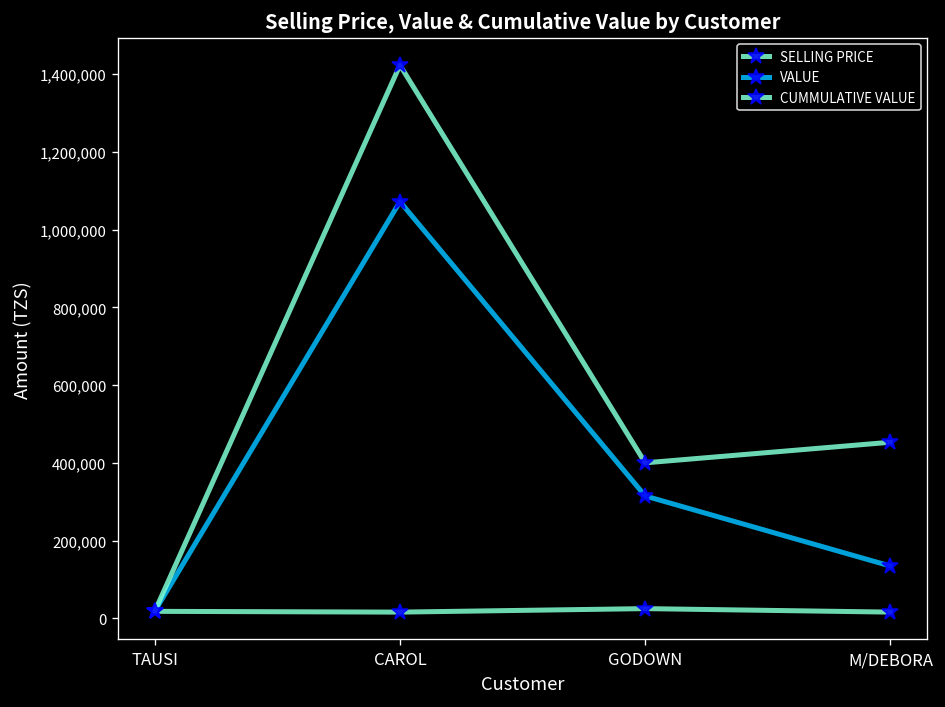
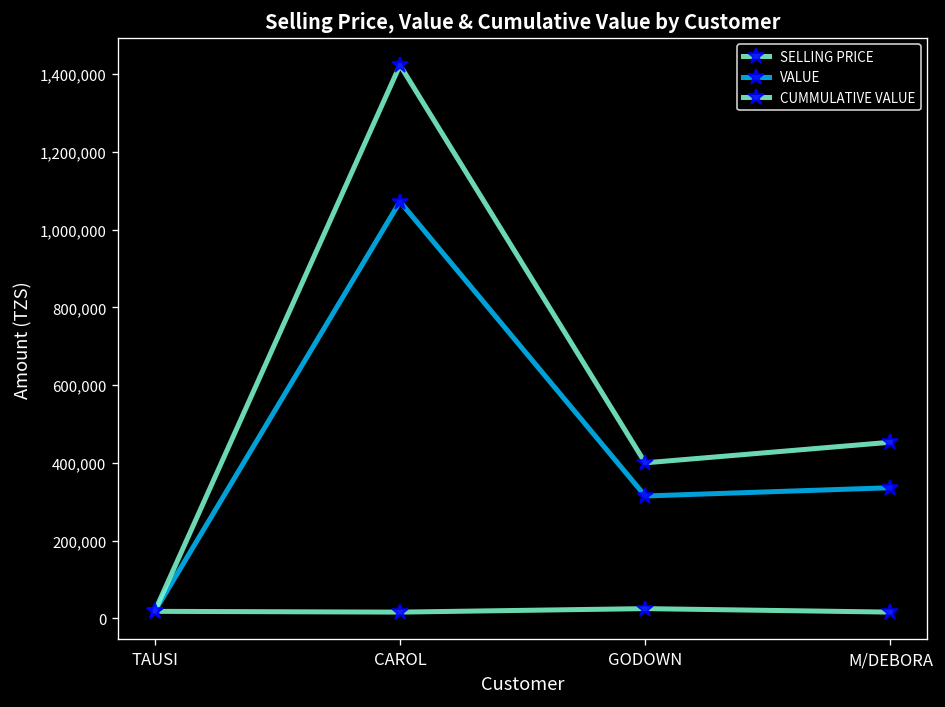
VALUE, M/DEBORA: 130,000 -> 340,000
